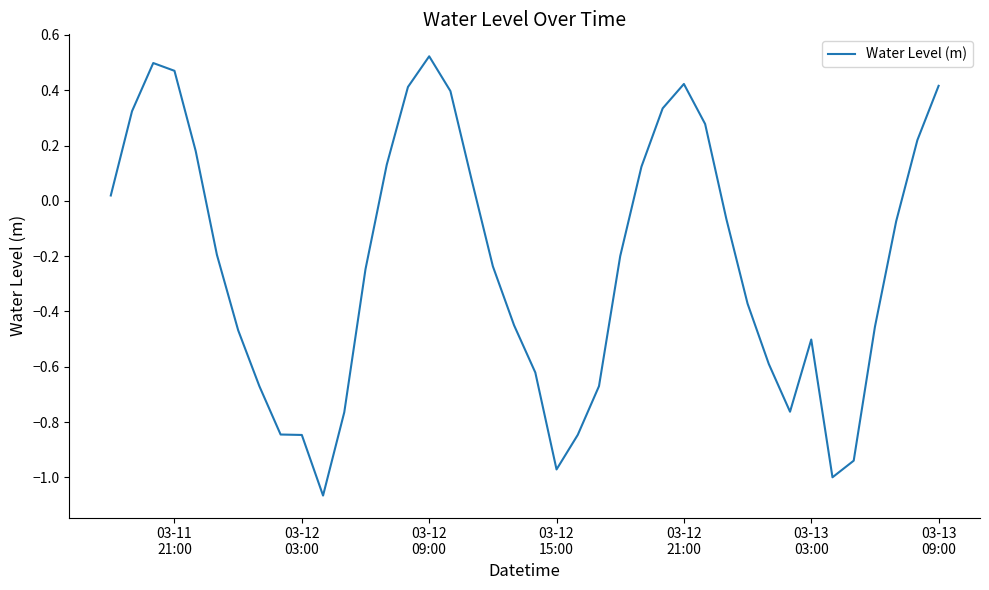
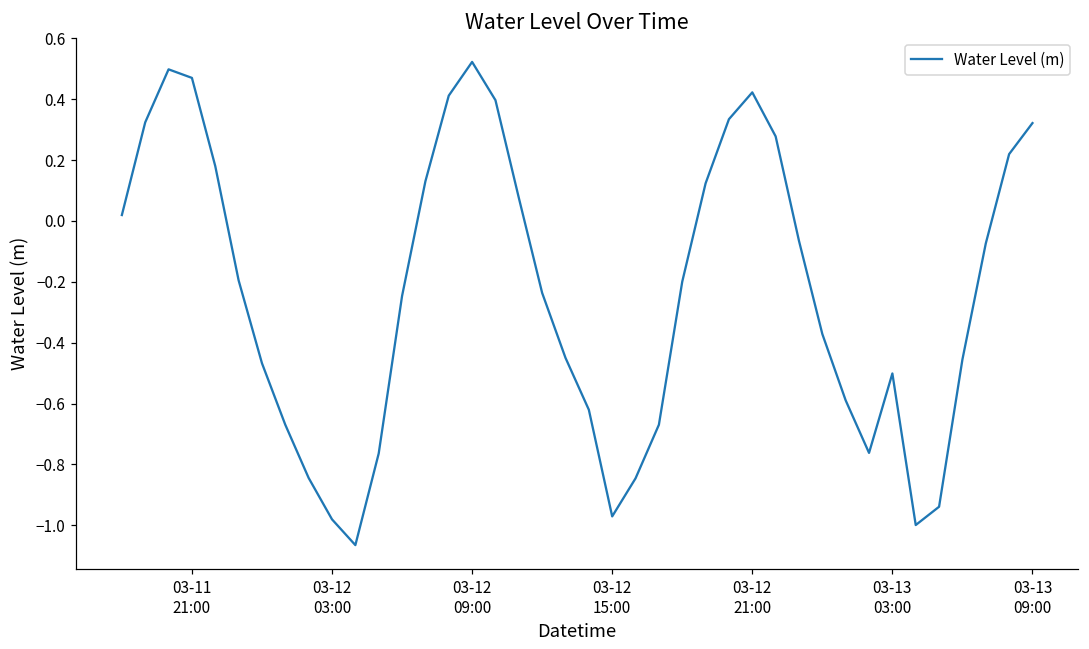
03-12 03:00: -0.85 -> -0.98
03-13 09:00: 0.42 -> 0.32
